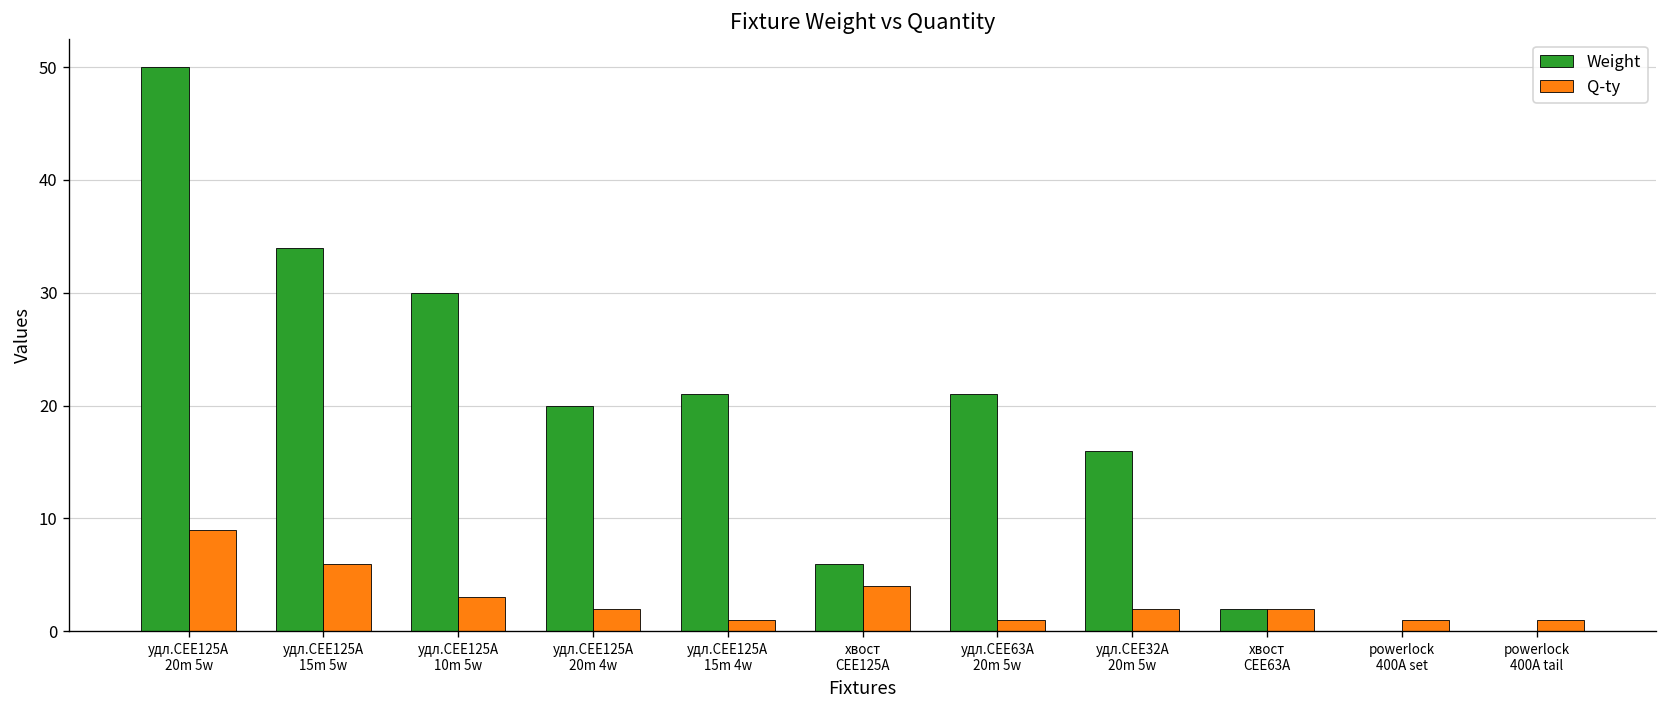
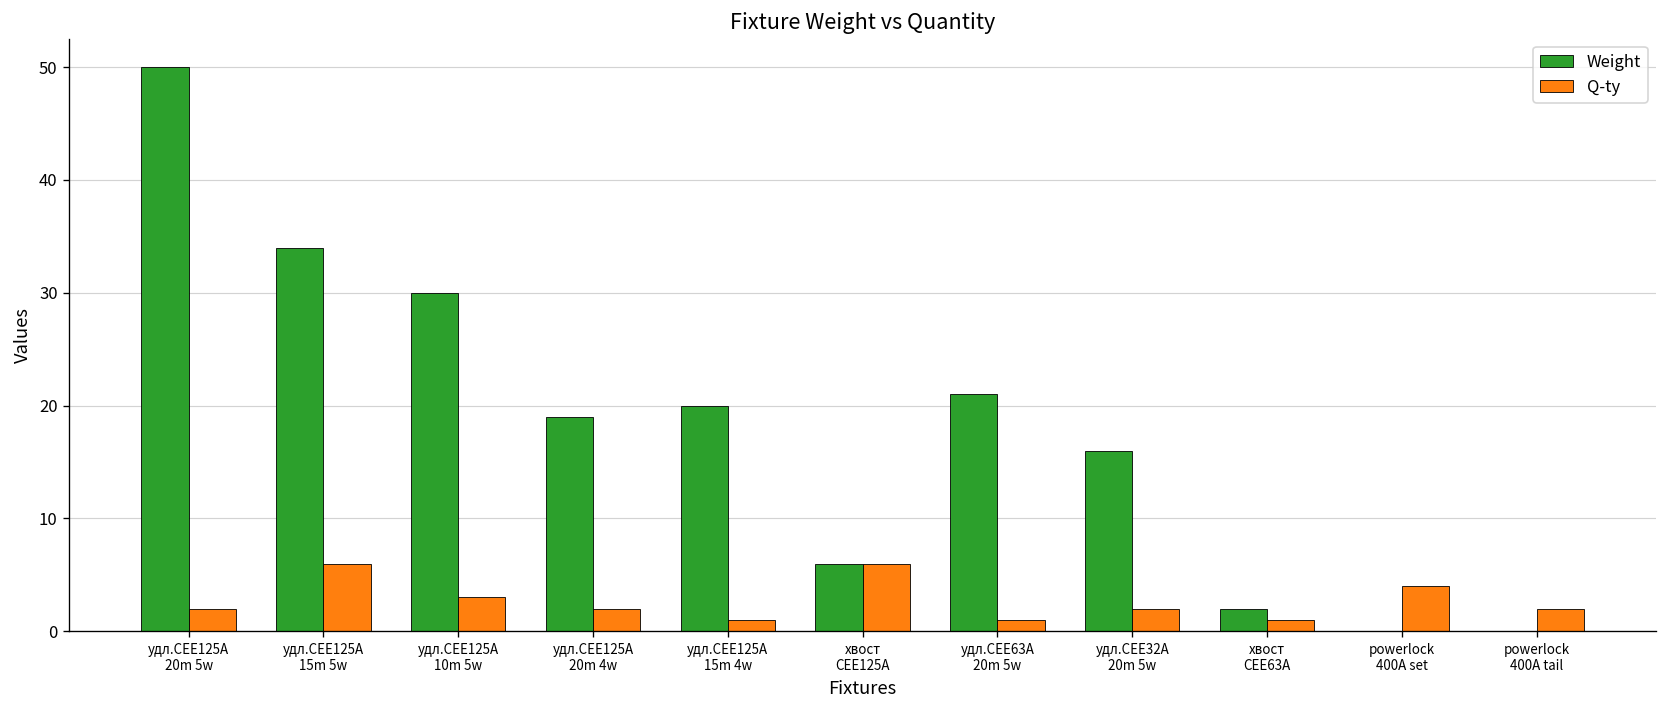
Q-ty, удл.СЕЕ125А 20m 5w: 9 -> 2
Weight, удл.СЕЕ125А 20m 4w: 20 -> 19
Weight, удл.СЕЕ125А 15m 4w: 21 -> 20
Q-ty, хвост СЕЕ125А: 4 -> 6
Q-ty, хвост СЕЕ63А: 2 -> 1
Q-ty, powerlock 400A set: 1 -> 4
Q-ty, powerlock 400A tail: 1 -> 2
